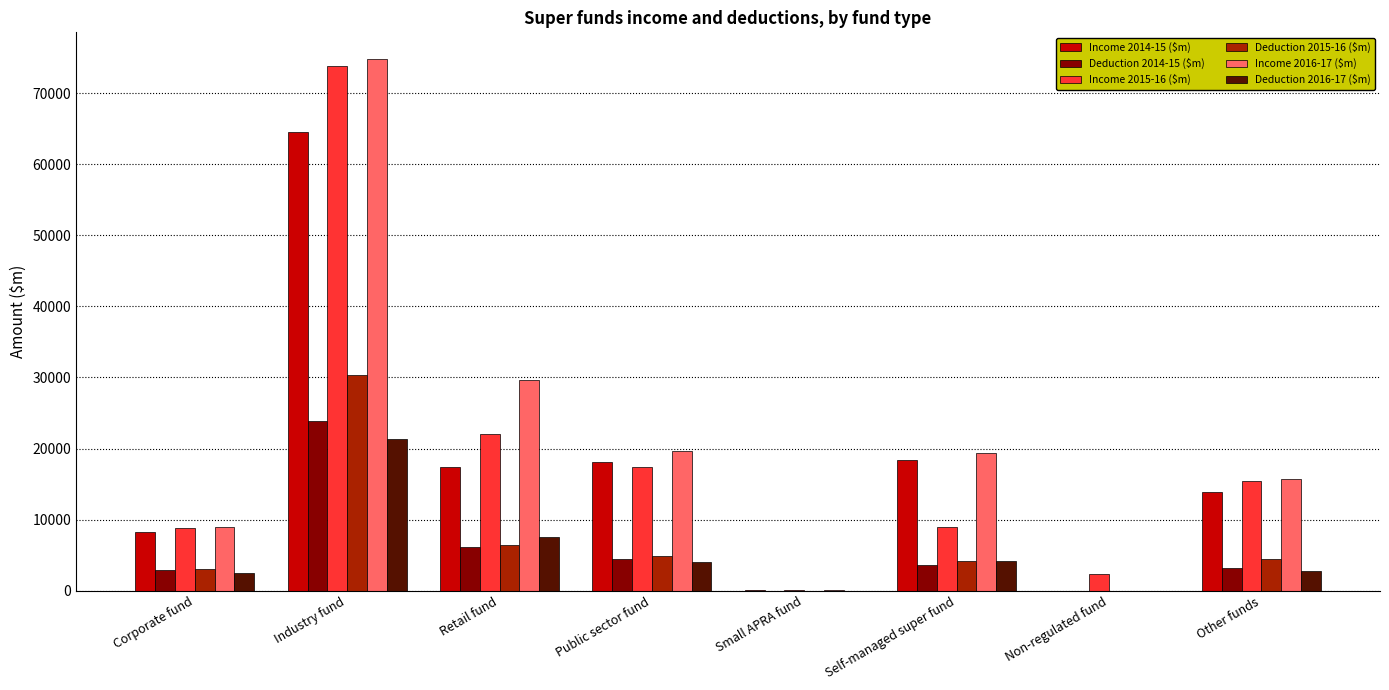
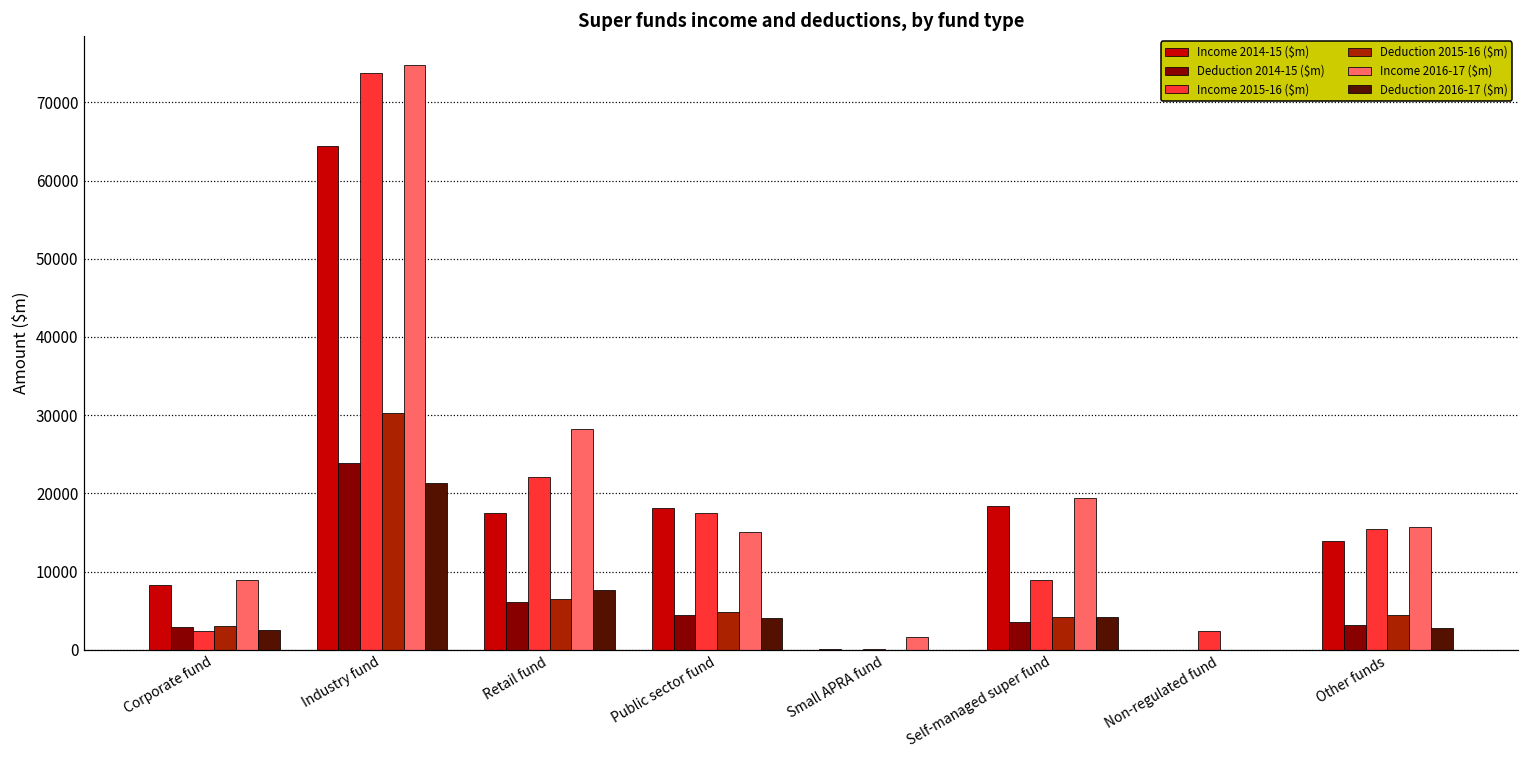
Income 2015-16 ($m), Corporate fund: 9000 -> 2000
Income 2016-17 ($m), Retail fund: 30000 -> 28000
Income 2016-17 ($m), Public sector fund: 20000 -> 15000
Income 2016-17 ($m), Small APRA fund: 0 -> 2000
